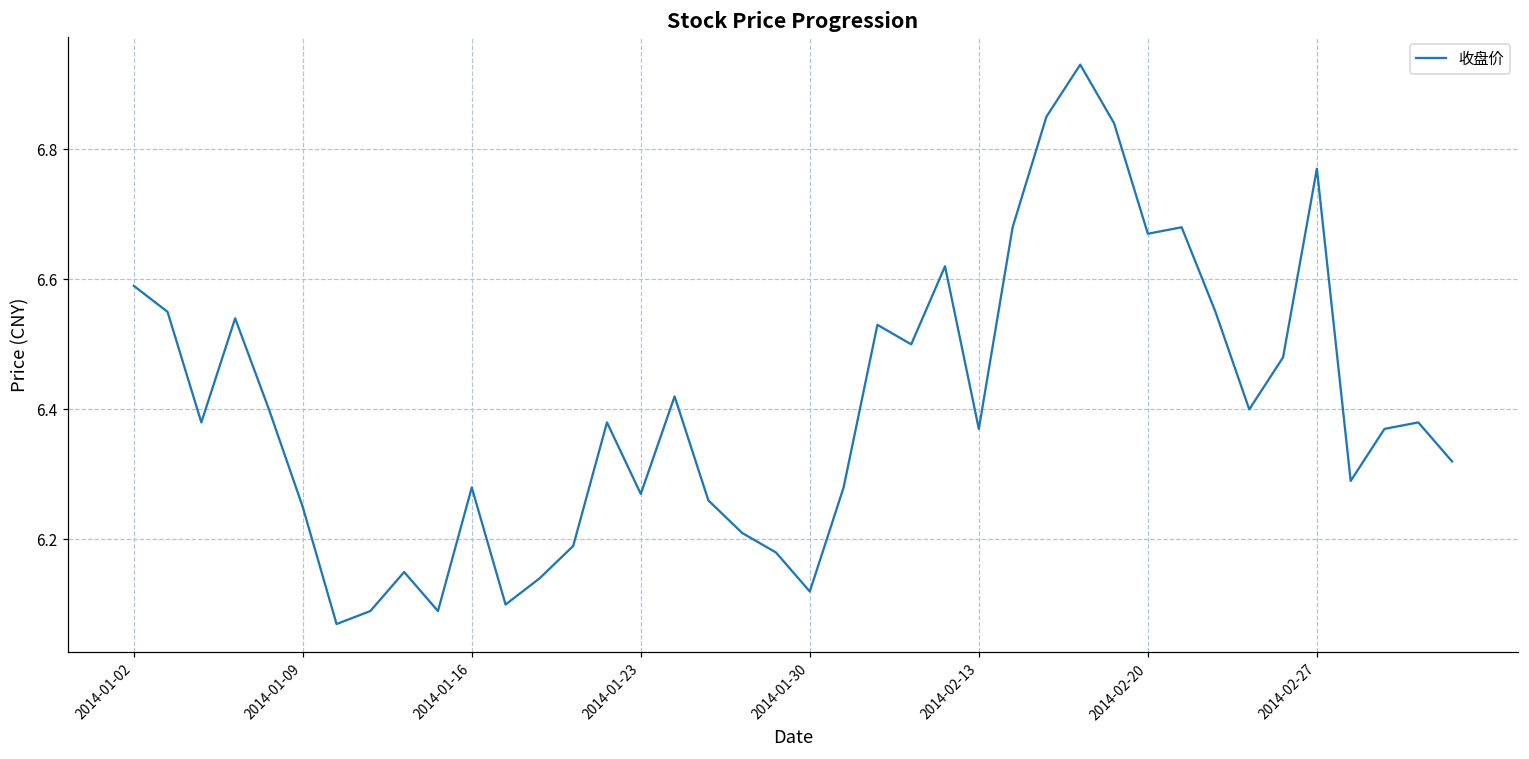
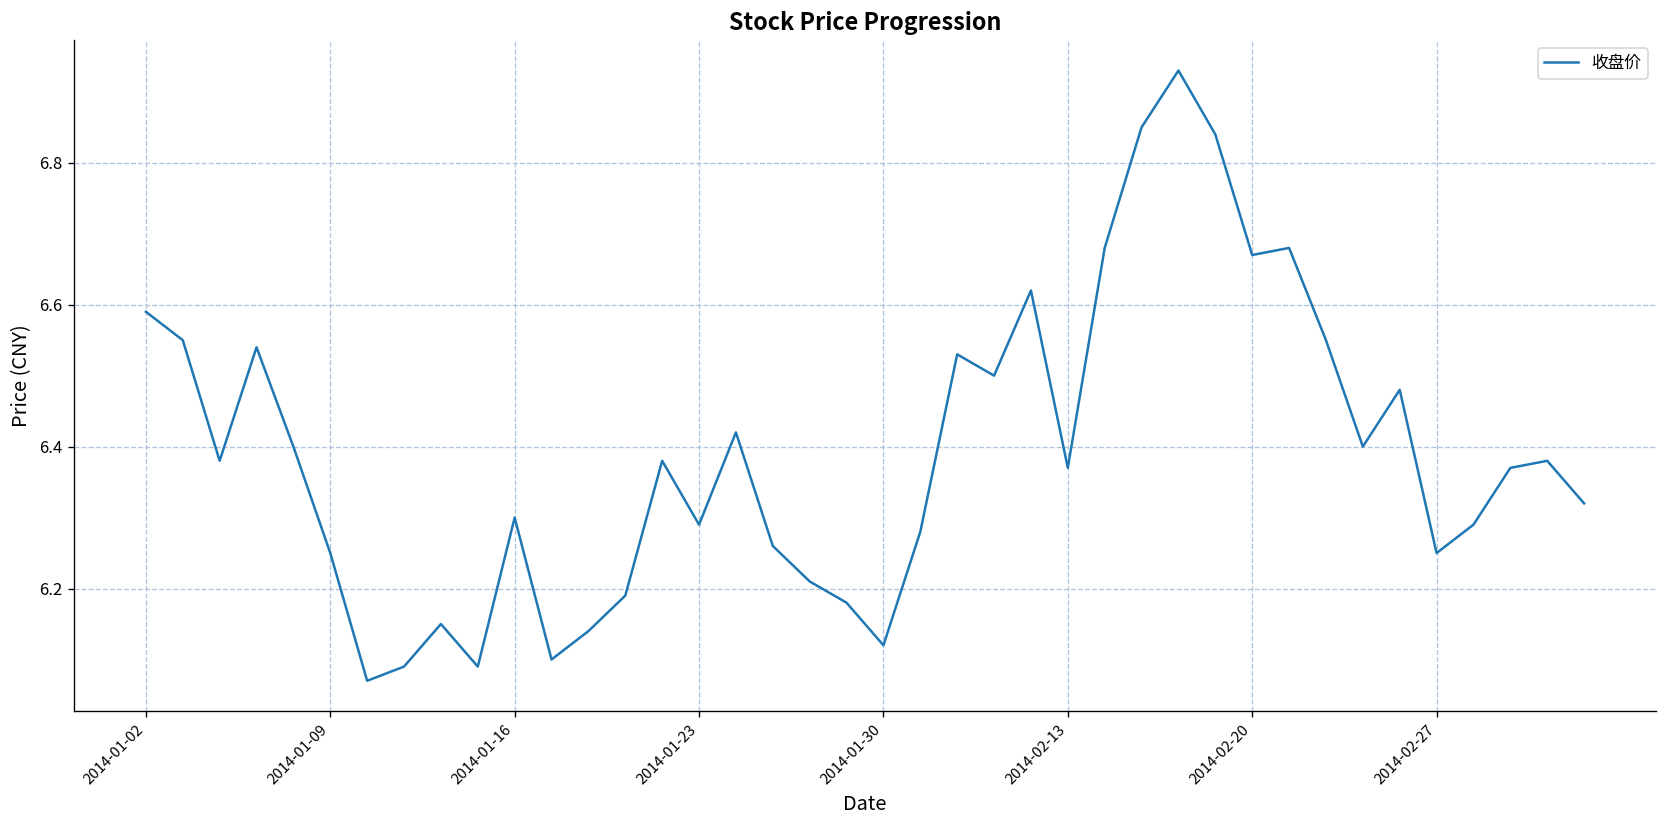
2014-01-16: 6.28 -> 6.30
2014-01-23: 6.27 -> 6.29
2014-02-27: 6.77 -> 6.25
